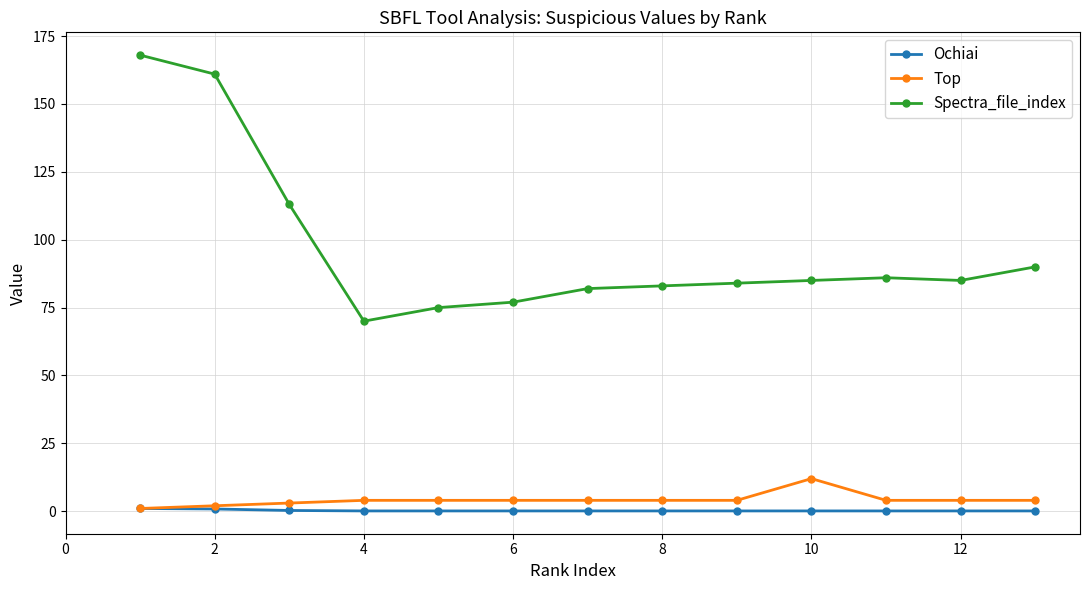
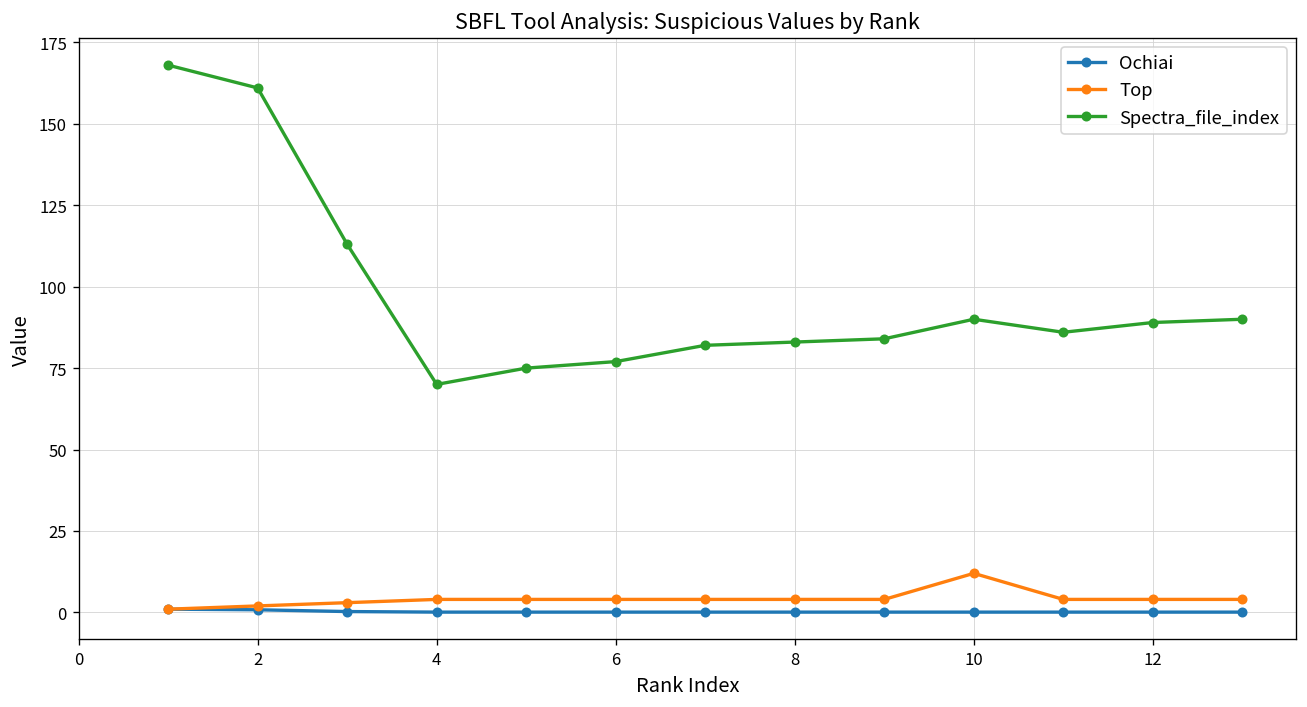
Spectra_file_index, 10: 85 -> 90
Spectra_file_index, 12: 85 -> 89
